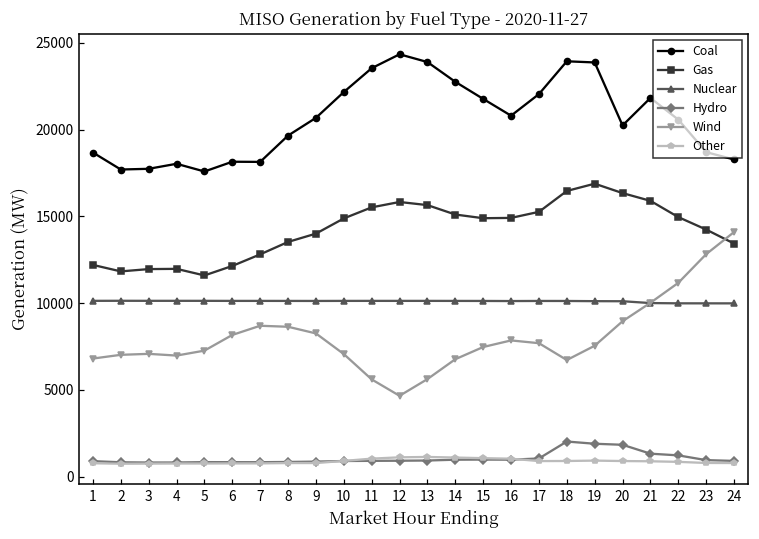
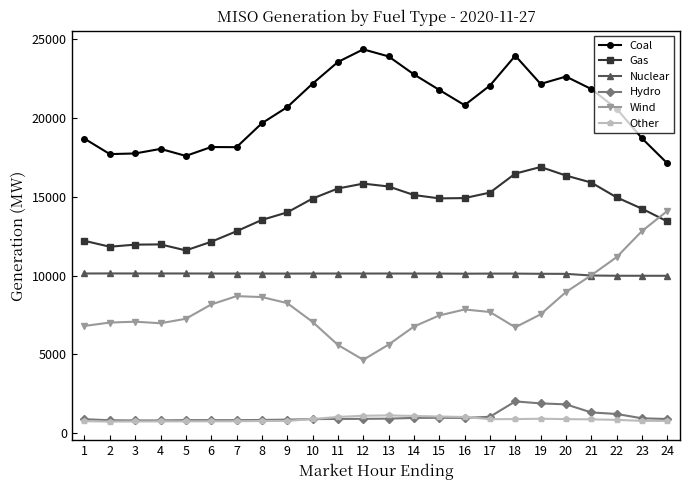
Coal, 19: 23900 -> 22100
Coal, 20: 20200 -> 22600
Coal, 24: 18300 -> 17100
